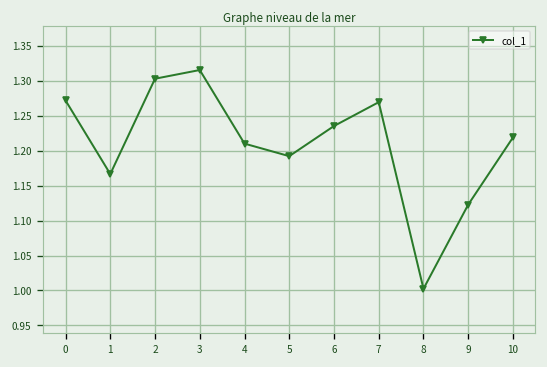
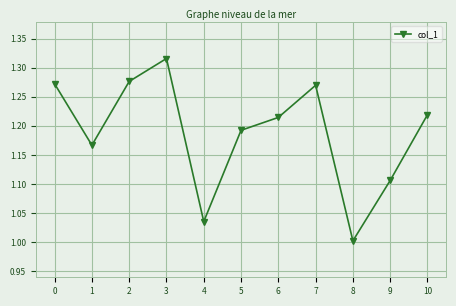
2: 1.30 -> 1.28
4: 1.21 -> 1.04
6: 1.24 -> 1.21
9: 1.12 -> 1.11
